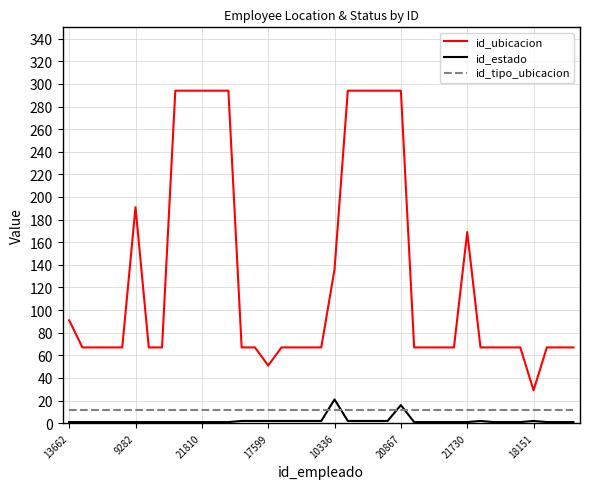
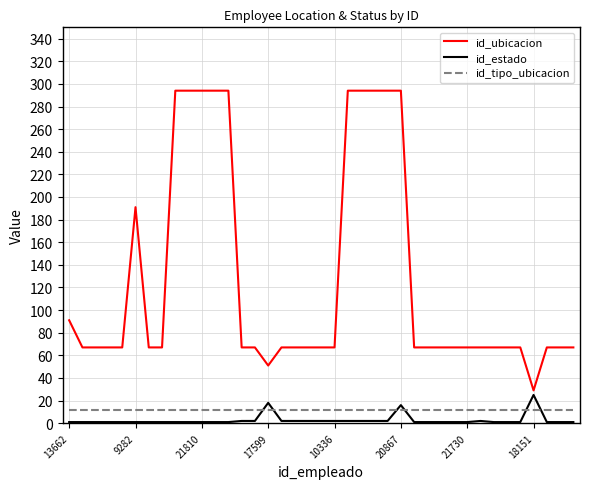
id_estado, 17599: 2 -> 18
id_ubicacion, 10336: 136 -> 67
id_estado, 10336: 21 -> 2
id_ubicacion, 21730: 169 -> 67
id_estado, 18151: 2 -> 25
